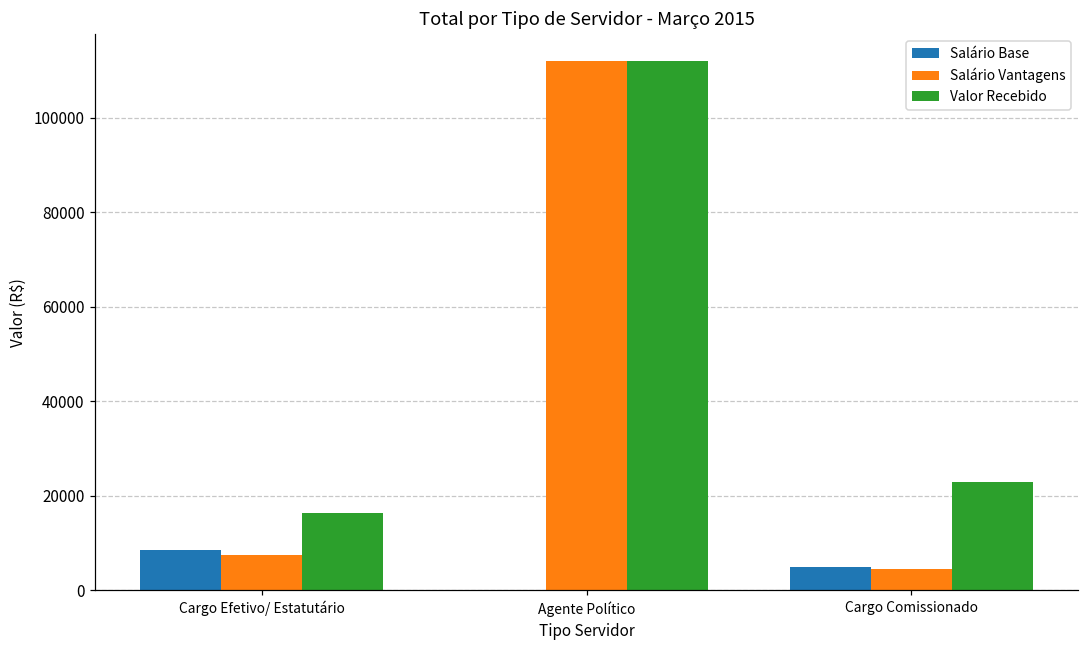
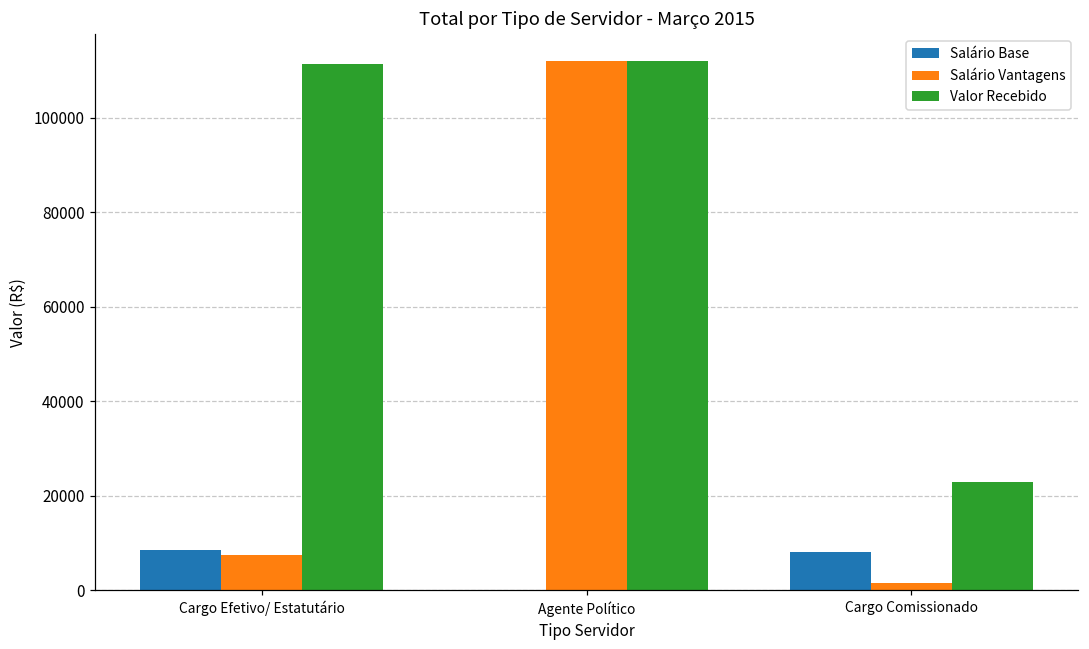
Valor Recebido, Cargo Efetivo/ Estatutário: 16000 -> 111000
Salário Base, Cargo Comissionado: 5000 -> 8000
Salário Vantagens, Cargo Comissionado: 5000 -> 2000
